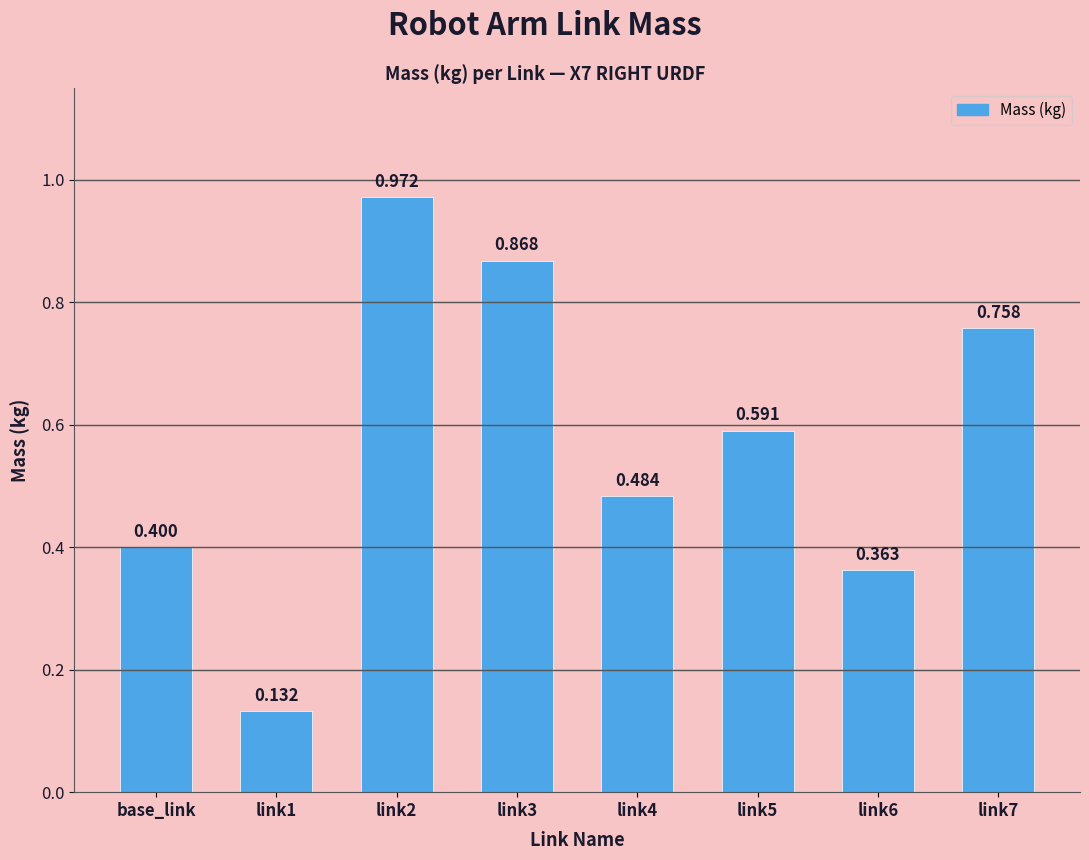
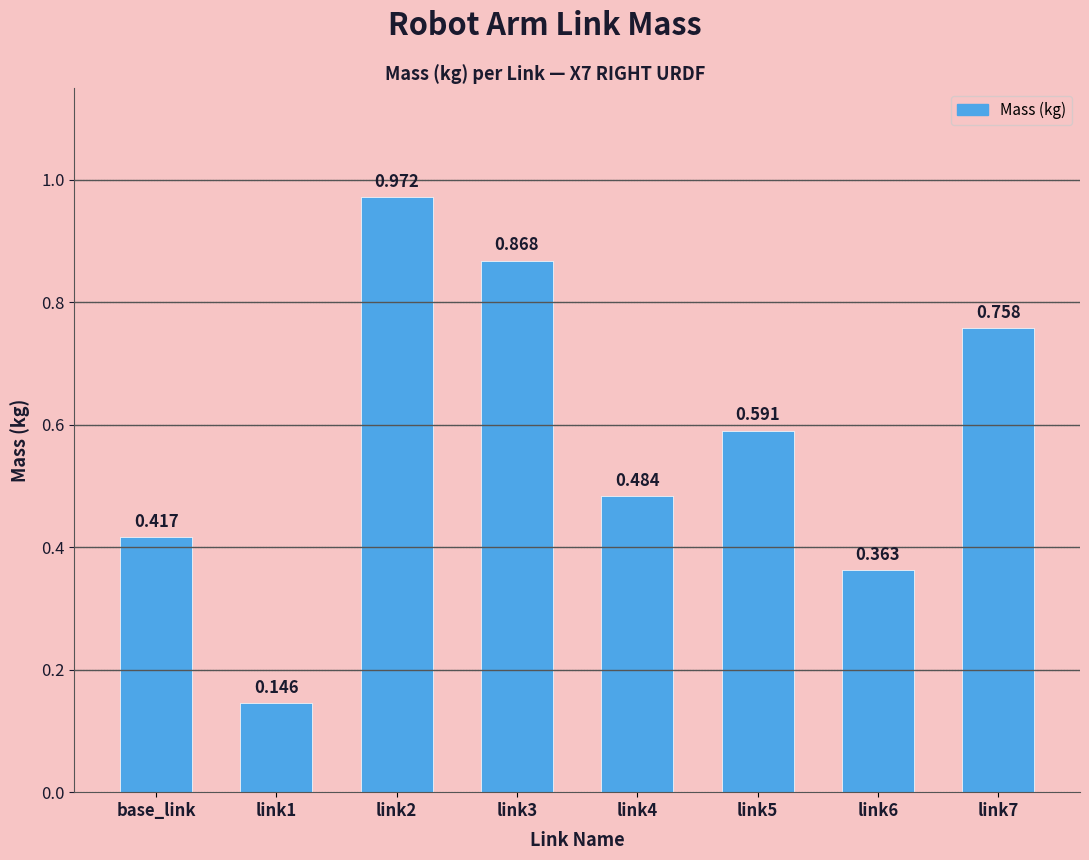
base_link: 0.400 -> 0.417
link1: 0.132 -> 0.146
